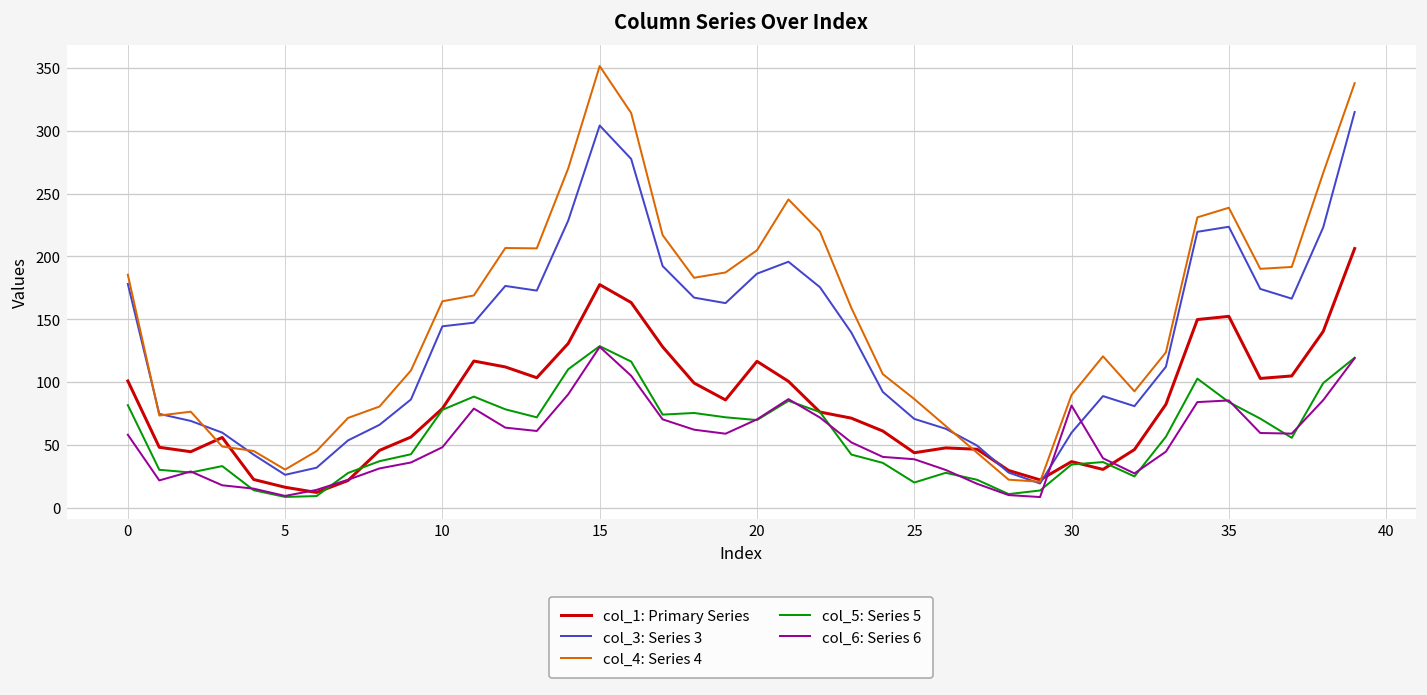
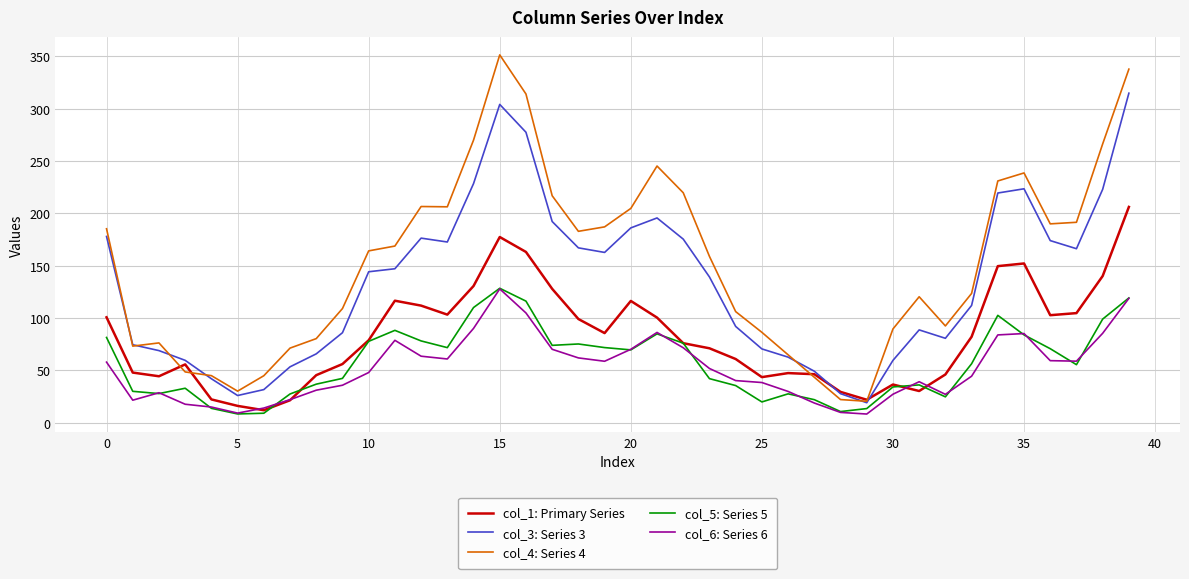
col_6: Series 6, 30: 81 -> 27
